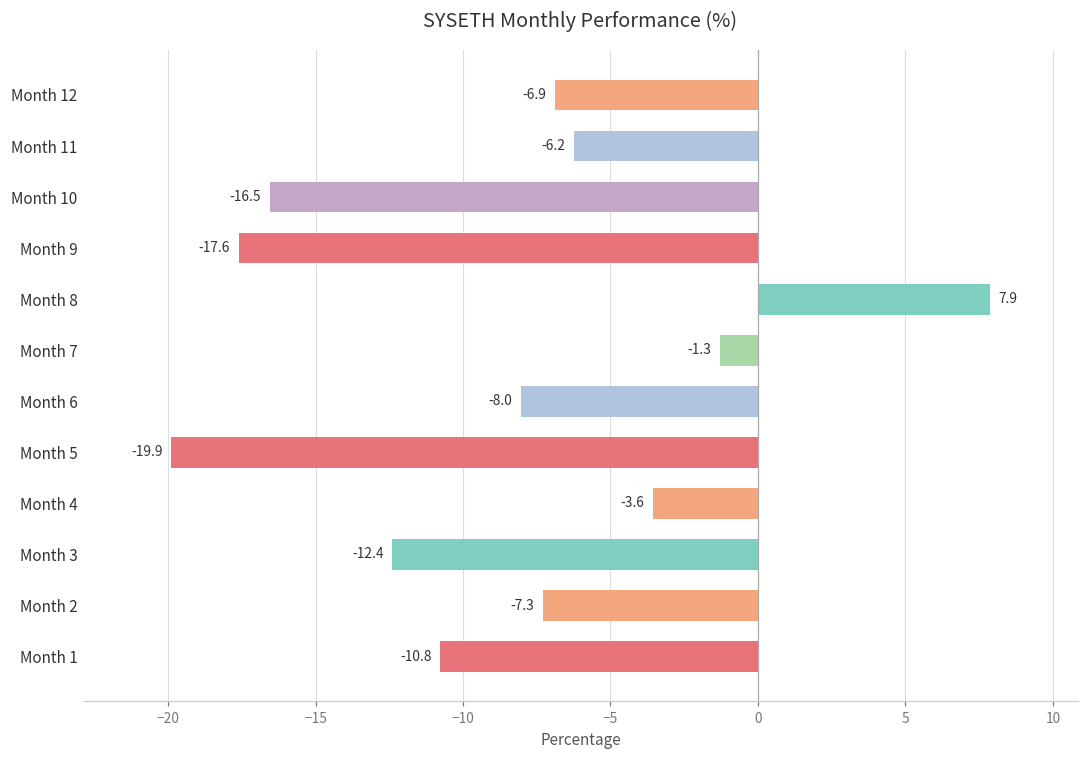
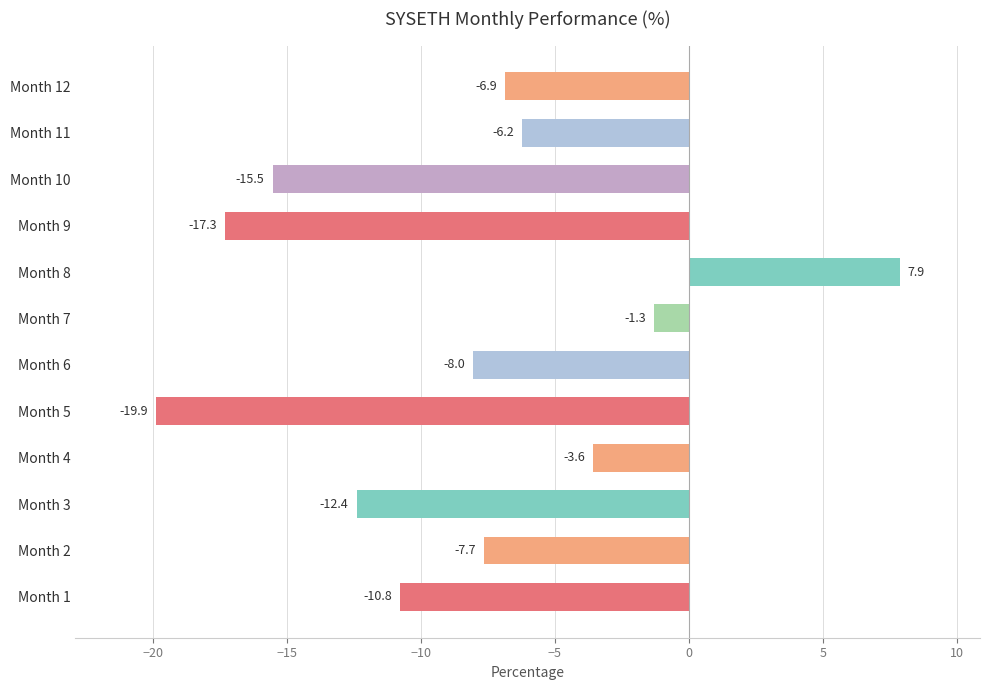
Month 10: -16.5 -> -15.5
Month 9: -17.6 -> -17.3
Month 2: -7.3 -> -7.7
